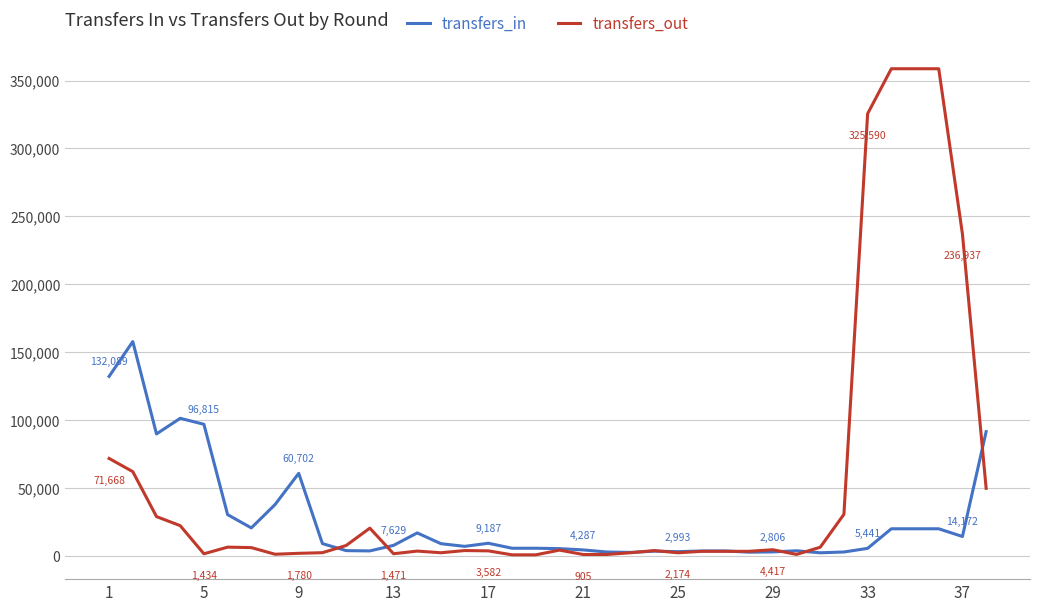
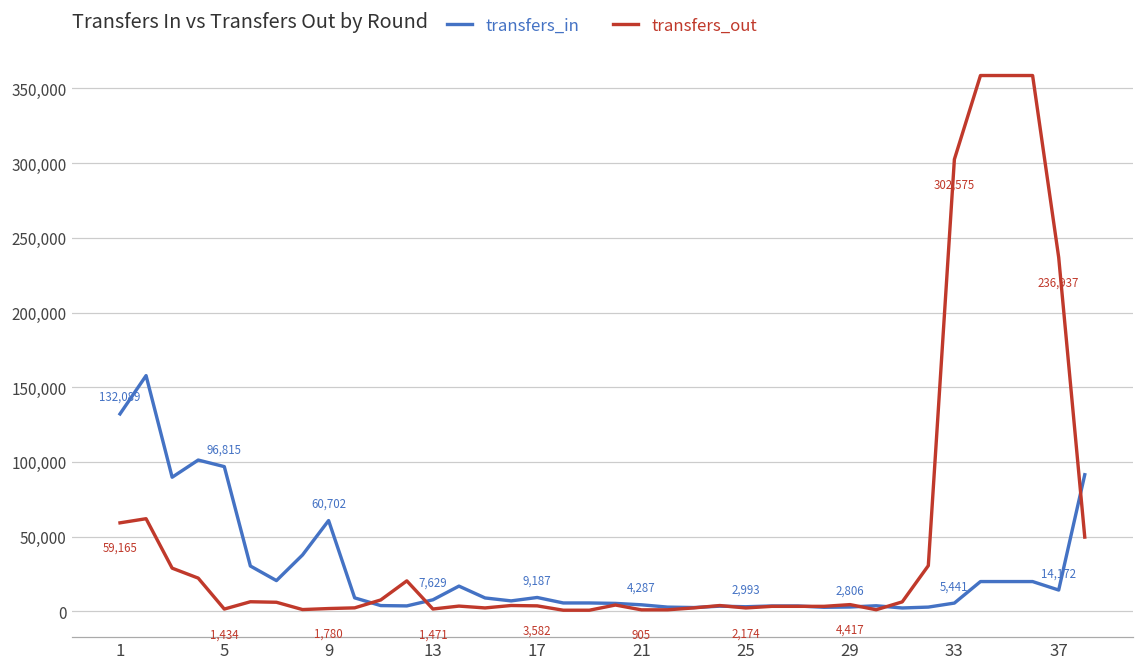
transfers_out, 1: 71,668 -> 59,165
transfers_out, 33: 325,590 -> 302,575
